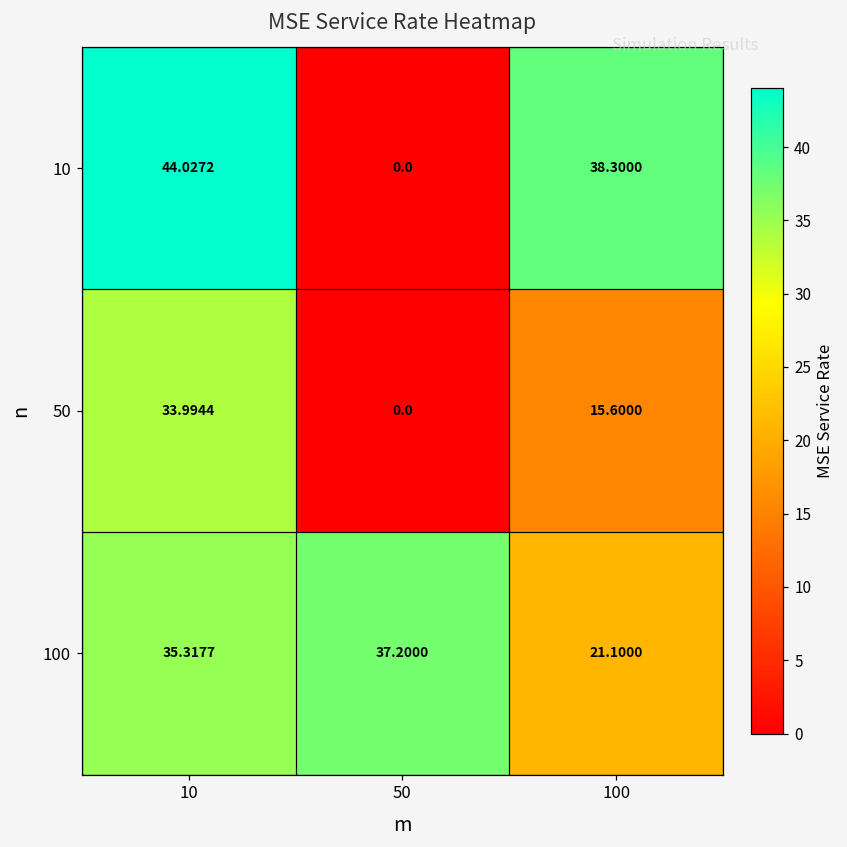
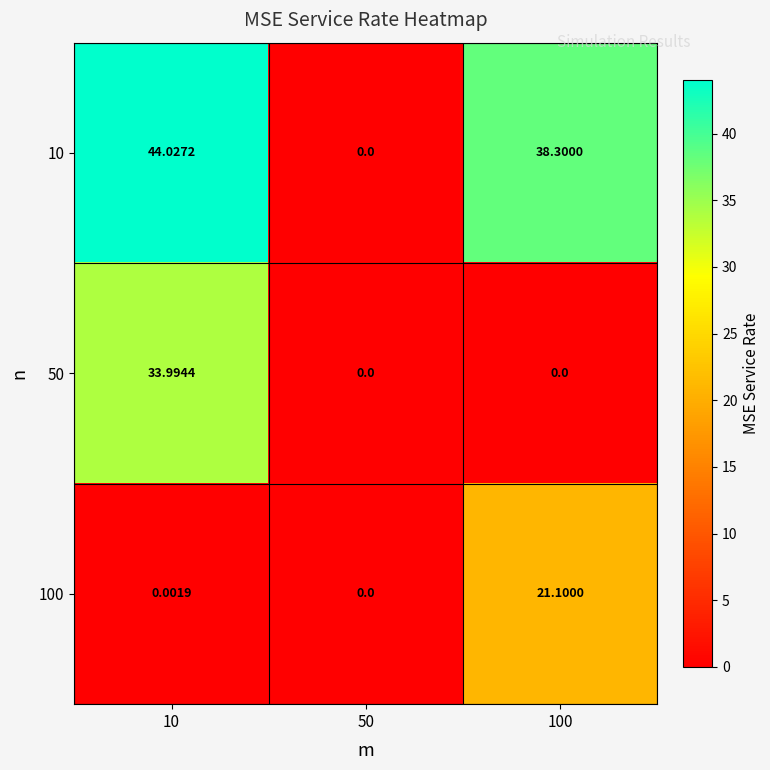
50, 100: 15.6000 -> 0.0
100, 10: 35.3177 -> 0.0019
100, 50: 37.2000 -> 0.0
